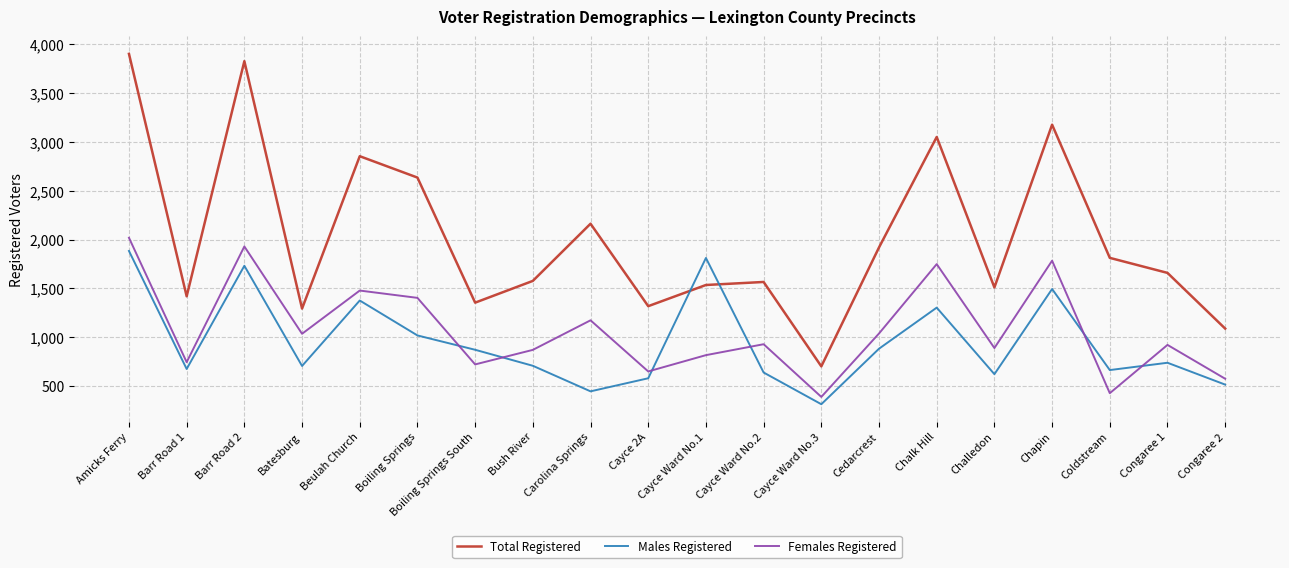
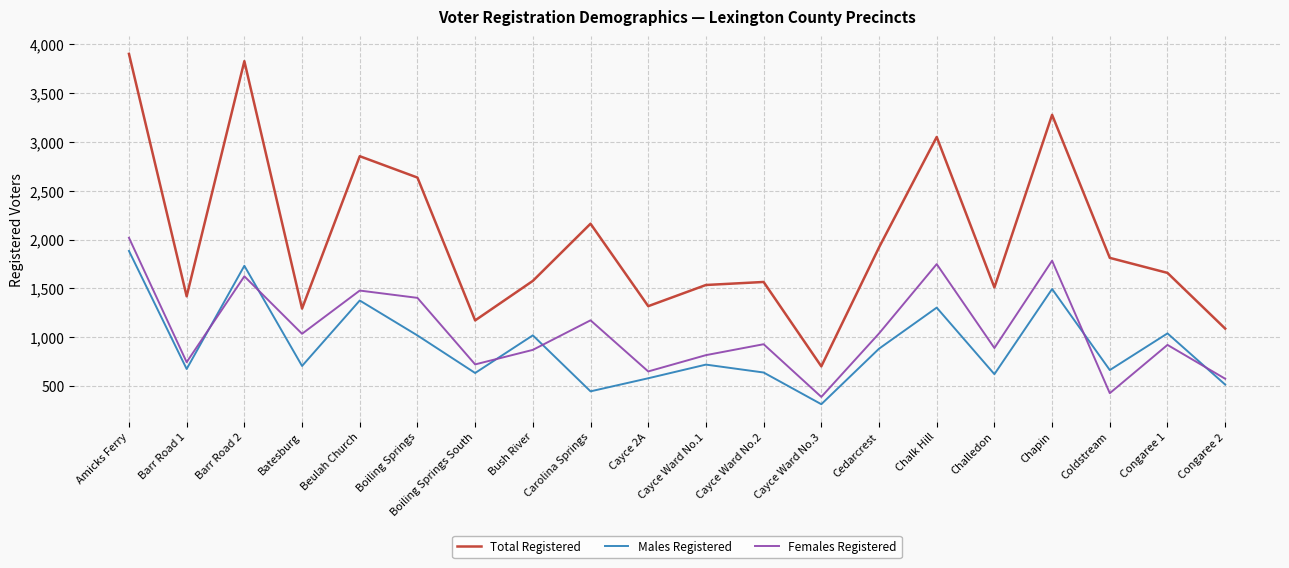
Females Registered, Barr Road 2: 1,900 -> 1,600
Total Registered, Boiling Springs South: 1,400 -> 1,200
Males Registered, Boiling Springs South: 900 -> 600
Males Registered, Bush River: 700 -> 1,000
Males Registered, Cayce Ward No.1: 1,800 -> 700
Total Registered, Chapin: 3,200 -> 3,300
Males Registered, Congaree 1: 700 -> 1,000
